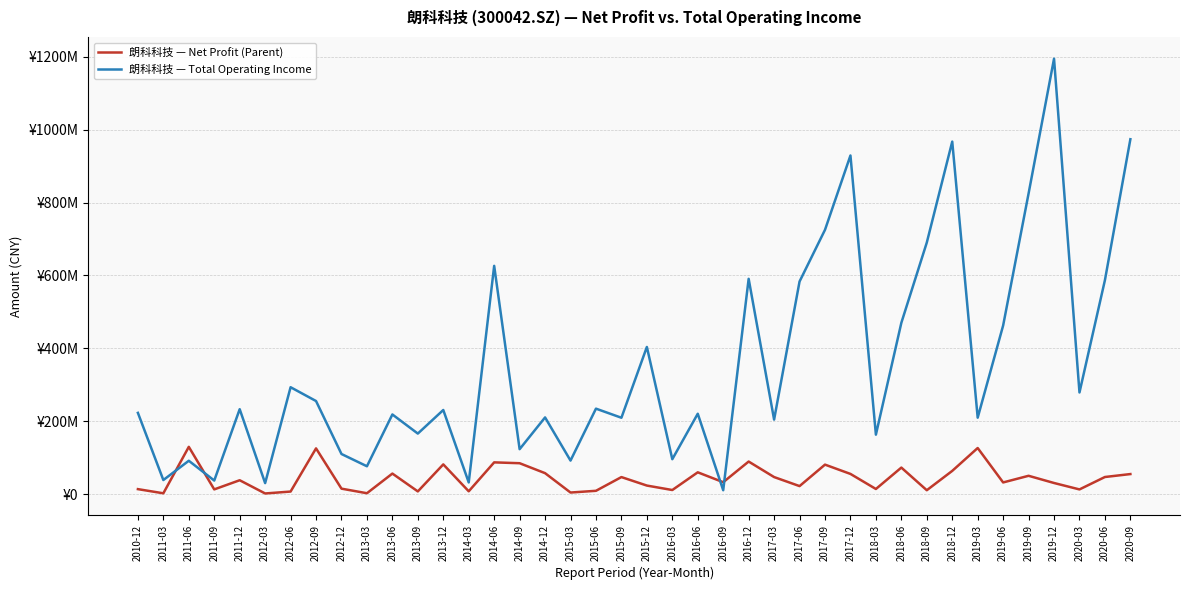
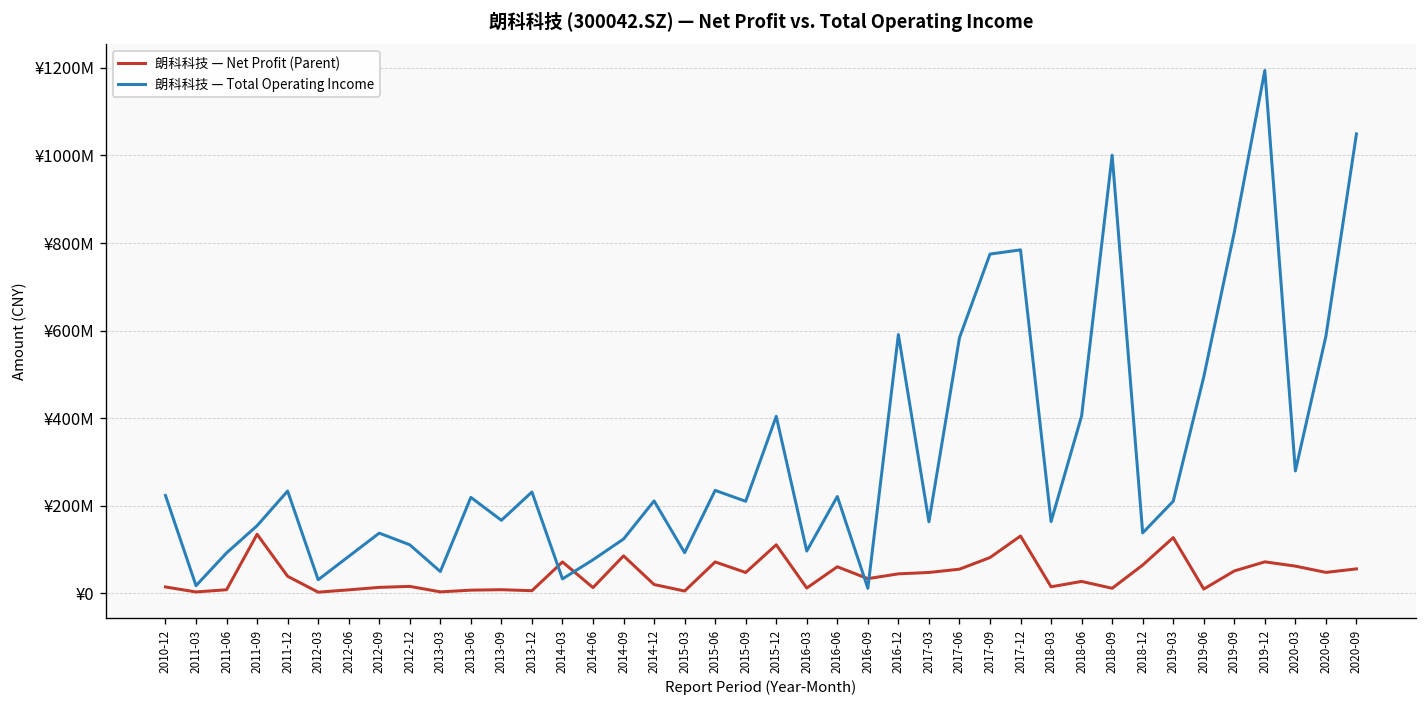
朗科科技 — Total Operating Income, 2011-03: ¥40000000 -> ¥20000000
朗科科技 — Net Profit (Parent), 2011-06: ¥130000000 -> ¥10000000
朗科科技 — Net Profit (Parent), 2011-09: ¥10000000 -> ¥130000000
朗科科技 — Total Operating Income, 2011-09: ¥40000000 -> ¥150000000
朗科科技 — Total Operating Income, 2012-06: ¥290000000 -> ¥80000000
朗科科技 — Net Profit (Parent), 2012-09: ¥130000000 -> ¥10000000
朗科科技 — Total Operating Income, 2012-09: ¥260000000 -> ¥140000000
朗科科技 — Total Operating Income, 2013-03: ¥80000000 -> ¥50000000
朗科科技 — Net Profit (Parent), 2013-06: ¥60000000 -> ¥10000000
朗科科技 — Net Profit (Parent), 2013-12: ¥80000000 -> ¥10000000
朗科科技 — Net Profit (Parent), 2014-03: ¥10000000 -> ¥70000000
朗科科技 — Net Profit (Parent), 2014-06: ¥90000000 -> ¥10000000
朗科科技 — Total Operating Income, 2014-06: ¥630000000 -> ¥80000000
朗科科技 — Net Profit (Parent), 2014-12: ¥60000000 -> ¥20000000
朗科科技 — Net Profit (Parent), 2015-06: ¥10000000 -> ¥70000000
朗科科技 — Net Profit (Parent), 2015-12: ¥20000000 -> ¥110000000
朗科科技 — Net Profit (Parent), 2016-12: ¥90000000 -> ¥40000000
朗科科技 — Total Operating Income, 2017-03: ¥210000000 -> ¥160000000
朗科科技 — Net Profit (Parent), 2017-06: ¥20000000 -> ¥60000000
朗科科技 — Total Operating Income, 2017-09: ¥730000000 -> ¥770000000
朗科科技 — Net Profit (Parent), 2017-12: ¥60000000 -> ¥130000000
朗科科技 — Total Operating Income, 2017-12: ¥930000000 -> ¥780000000
朗科科技 — Net Profit (Parent), 2018-06: ¥70000000 -> ¥30000000
朗科科技 — Total Operating Income, 2018-06: ¥470000000 -> ¥400000000
朗科科技 — Total Operating Income, 2018-09: ¥690000000 -> ¥1000000000
朗科科技 — Total Operating Income, 2018-12: ¥970000000 -> ¥140000000
朗科科技 — Net Profit (Parent), 2019-06: ¥30000000 -> ¥10000000
朗科科技 — Total Operating Income, 2019-06: ¥460000000 -> ¥490000000
朗科科技 — Net Profit (Parent), 2019-12: ¥30000000 -> ¥70000000
朗科科技 — Net Profit (Parent), 2020-03: ¥10000000 -> ¥60000000
朗科科技 — Total Operating Income, 2020-09: ¥970000000 -> ¥1050000000
